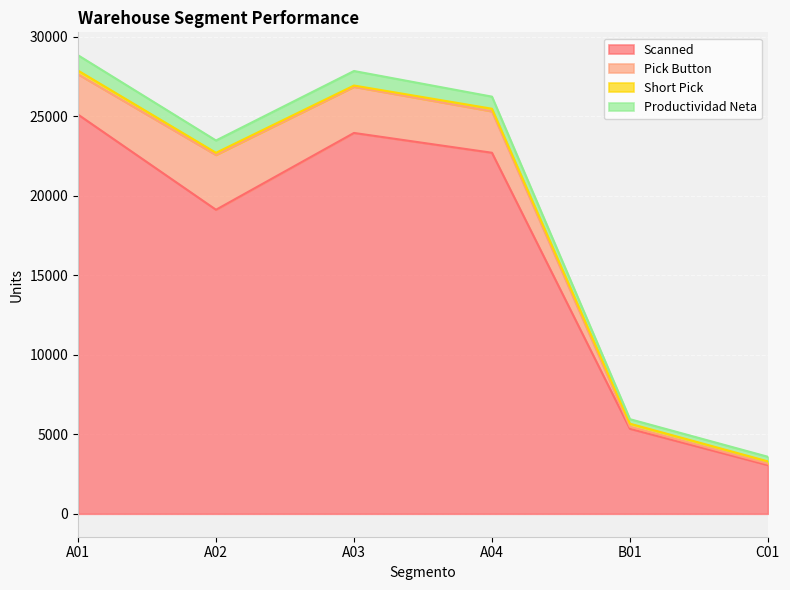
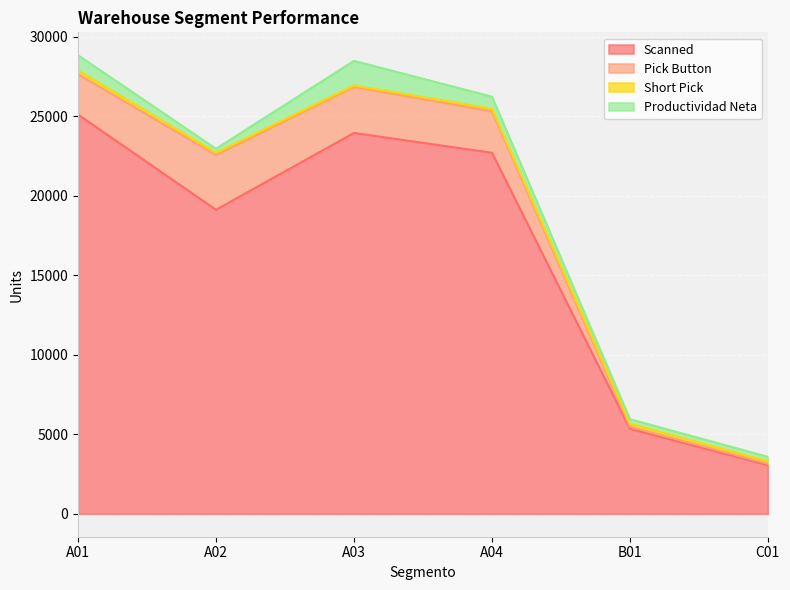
Productividad Neta, A02: 800 -> 300
Productividad Neta, A03: 900 -> 1600
